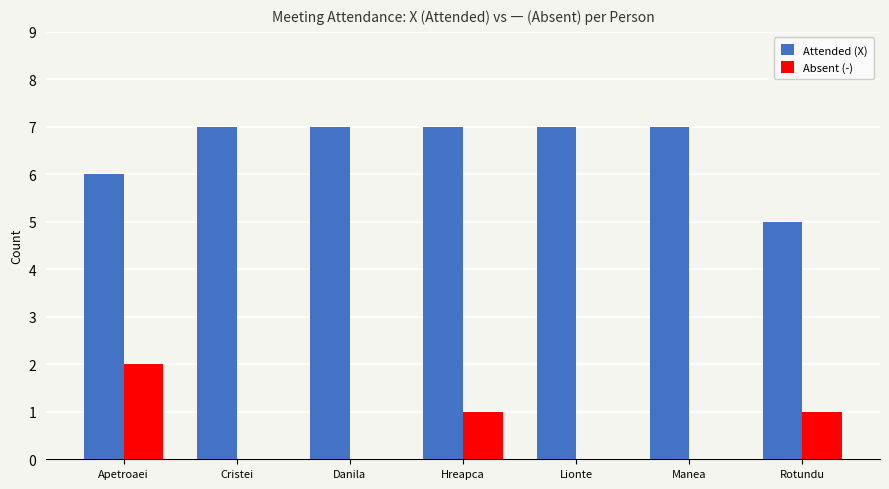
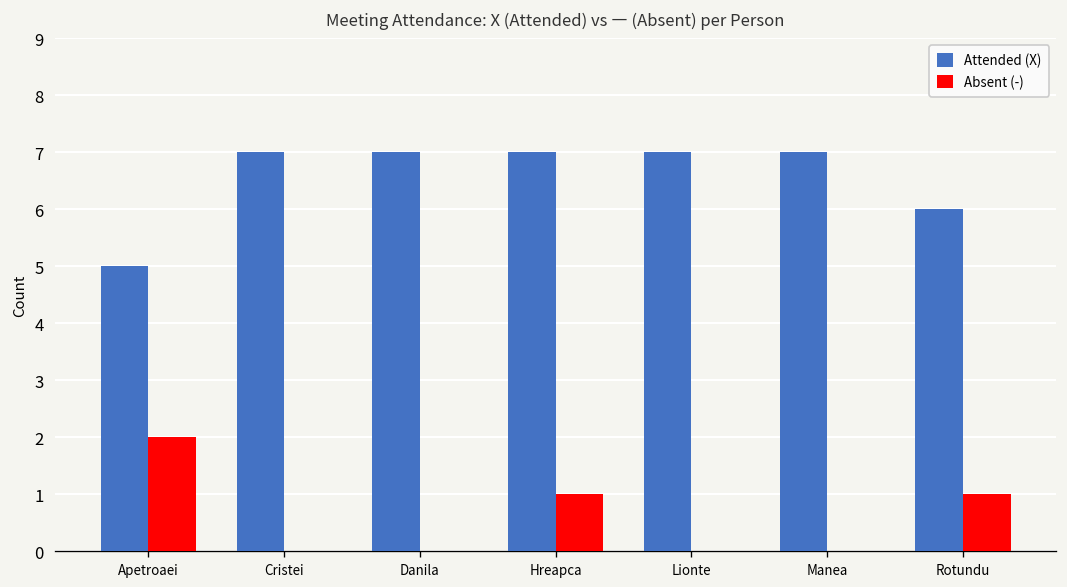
Attended (X), Apetroaei: 6 -> 5
Attended (X), Rotundu: 5 -> 6
